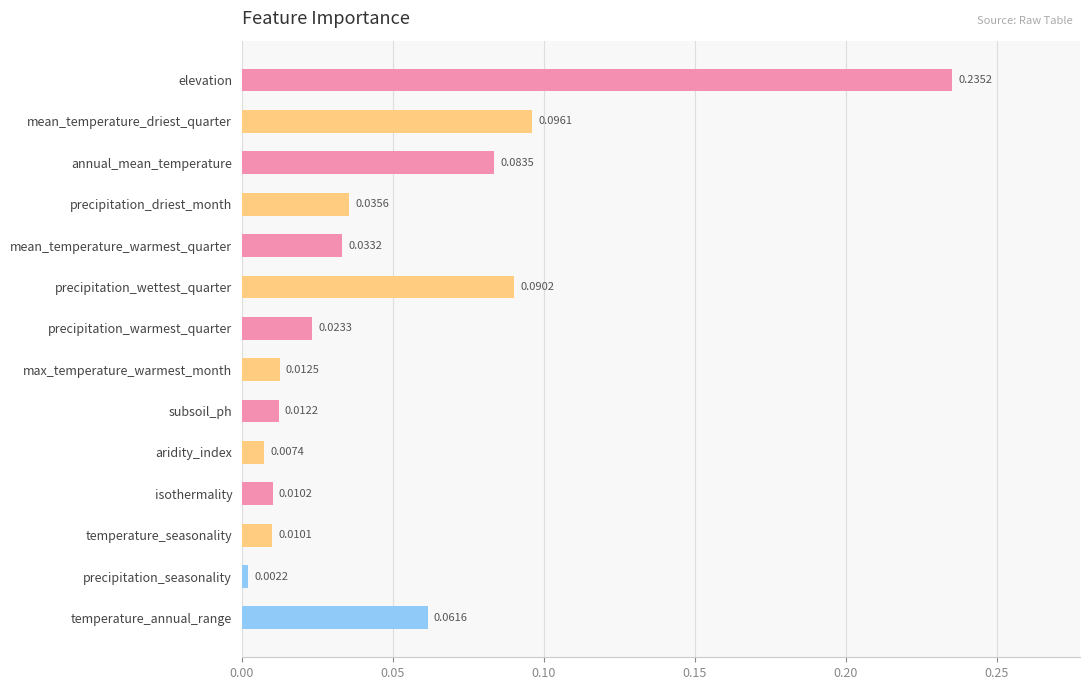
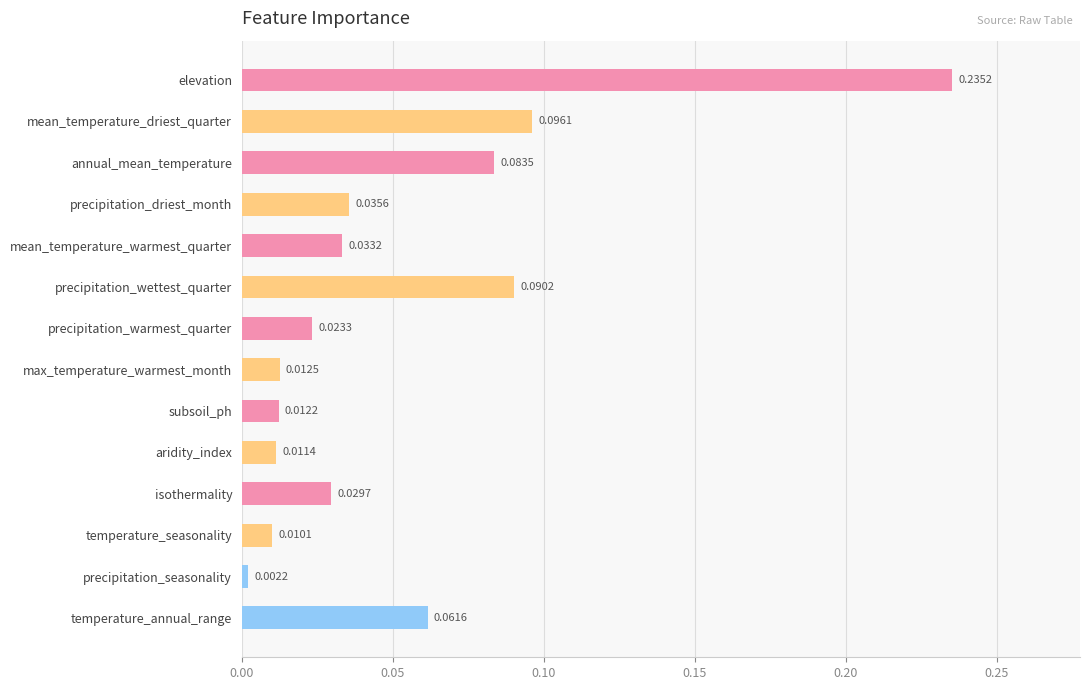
aridity_index: 0.0074 -> 0.0114
isothermality: 0.0102 -> 0.0297
